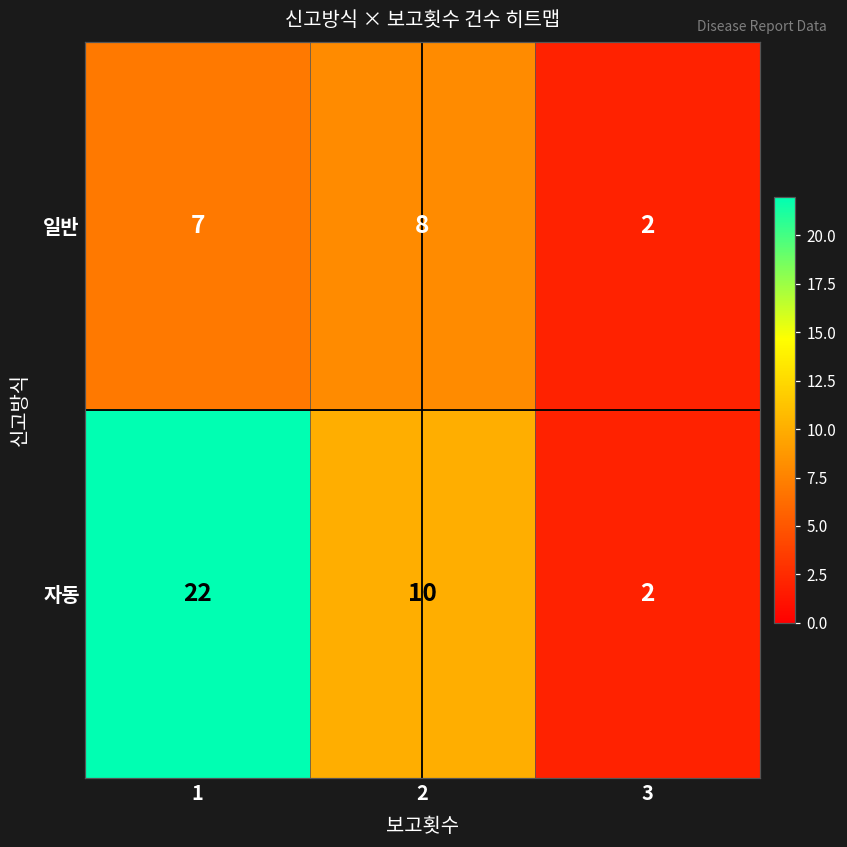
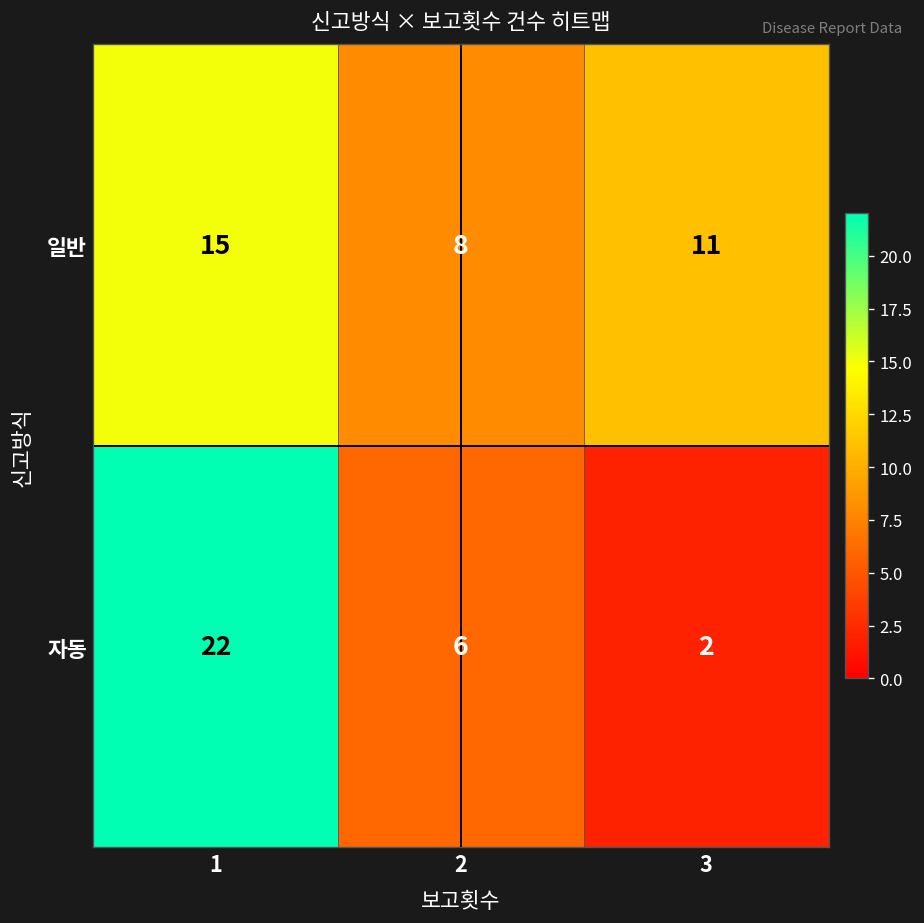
일반, 1: 7 -> 15
일반, 3: 2 -> 11
자동, 2: 10 -> 6
